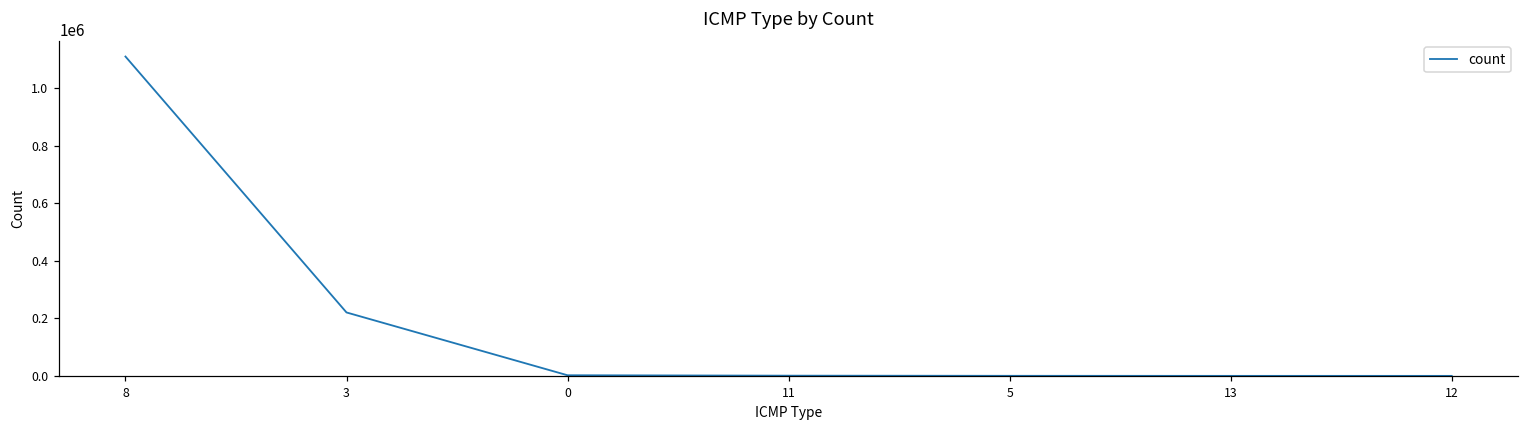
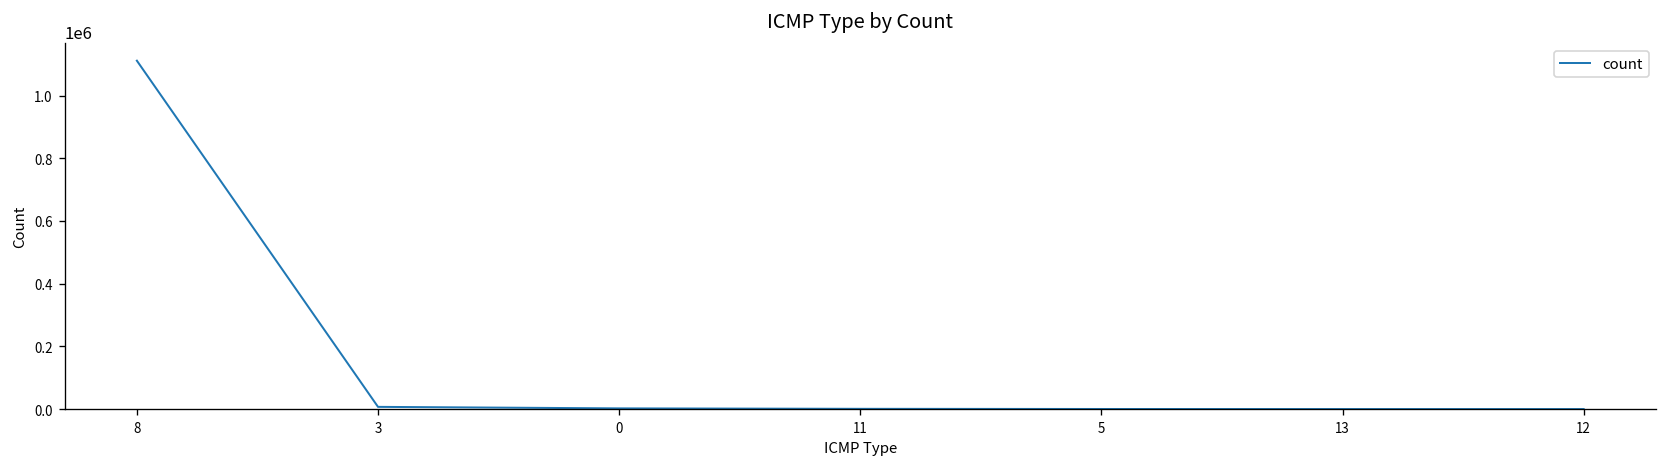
3: 220000 -> 10000
